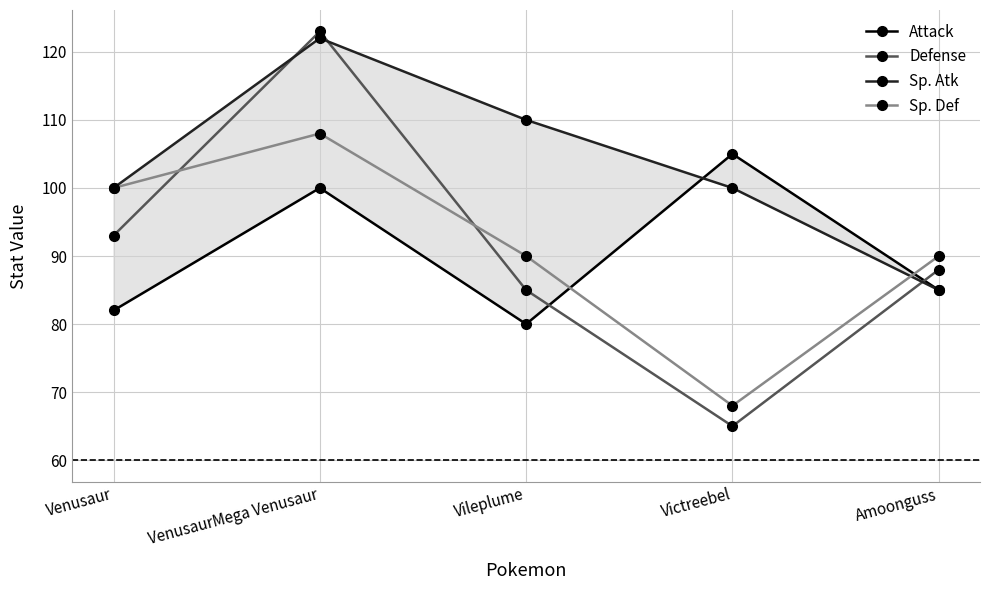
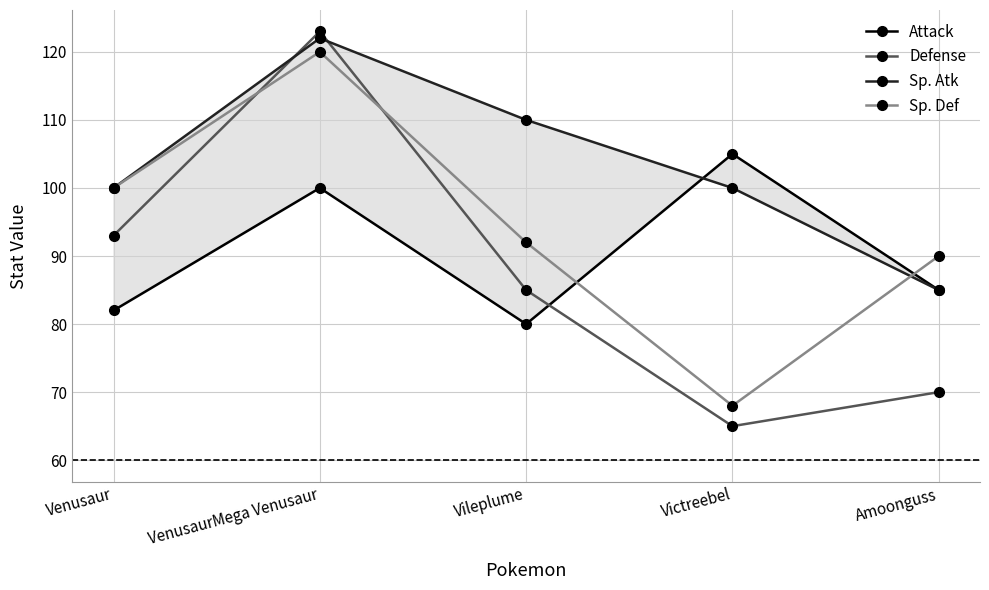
Sp. Def, VenusaurMega Venusaur: 108 -> 120
Sp. Def, Vileplume: 90 -> 92
Defense, Amoonguss: 88 -> 70
